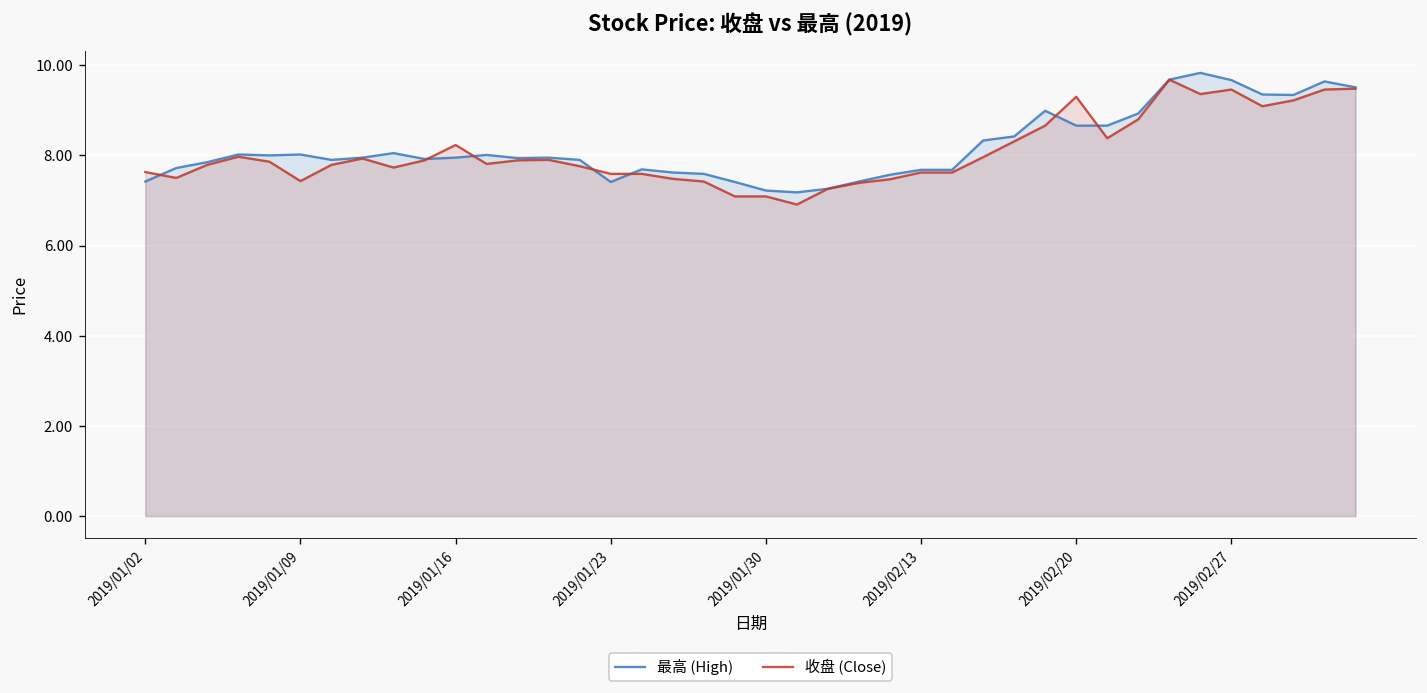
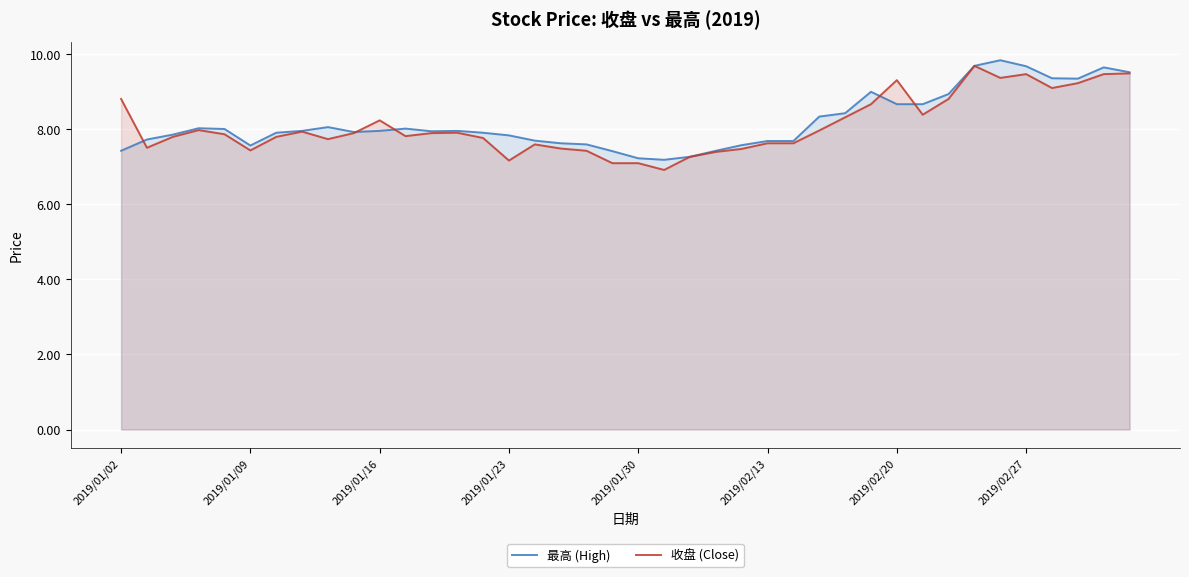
收盘 (Close), 2019/01/02: 7.6 -> 8.8
最高 (High), 2019/01/09: 8.0 -> 7.6
最高 (High), 2019/01/23: 7.4 -> 7.8
收盘 (Close), 2019/01/23: 7.6 -> 7.2
